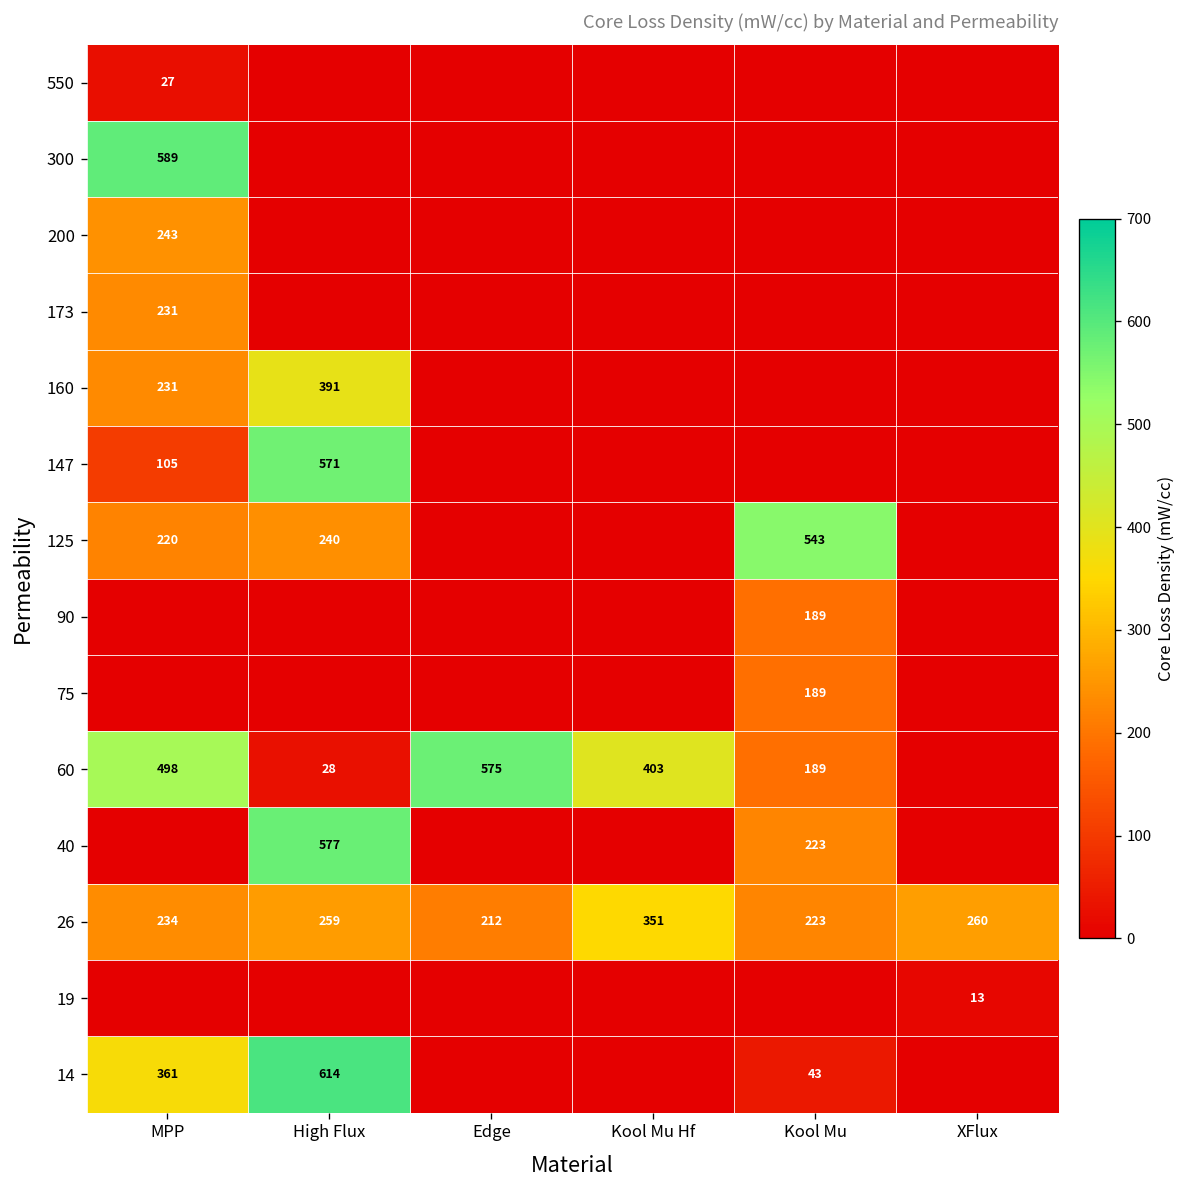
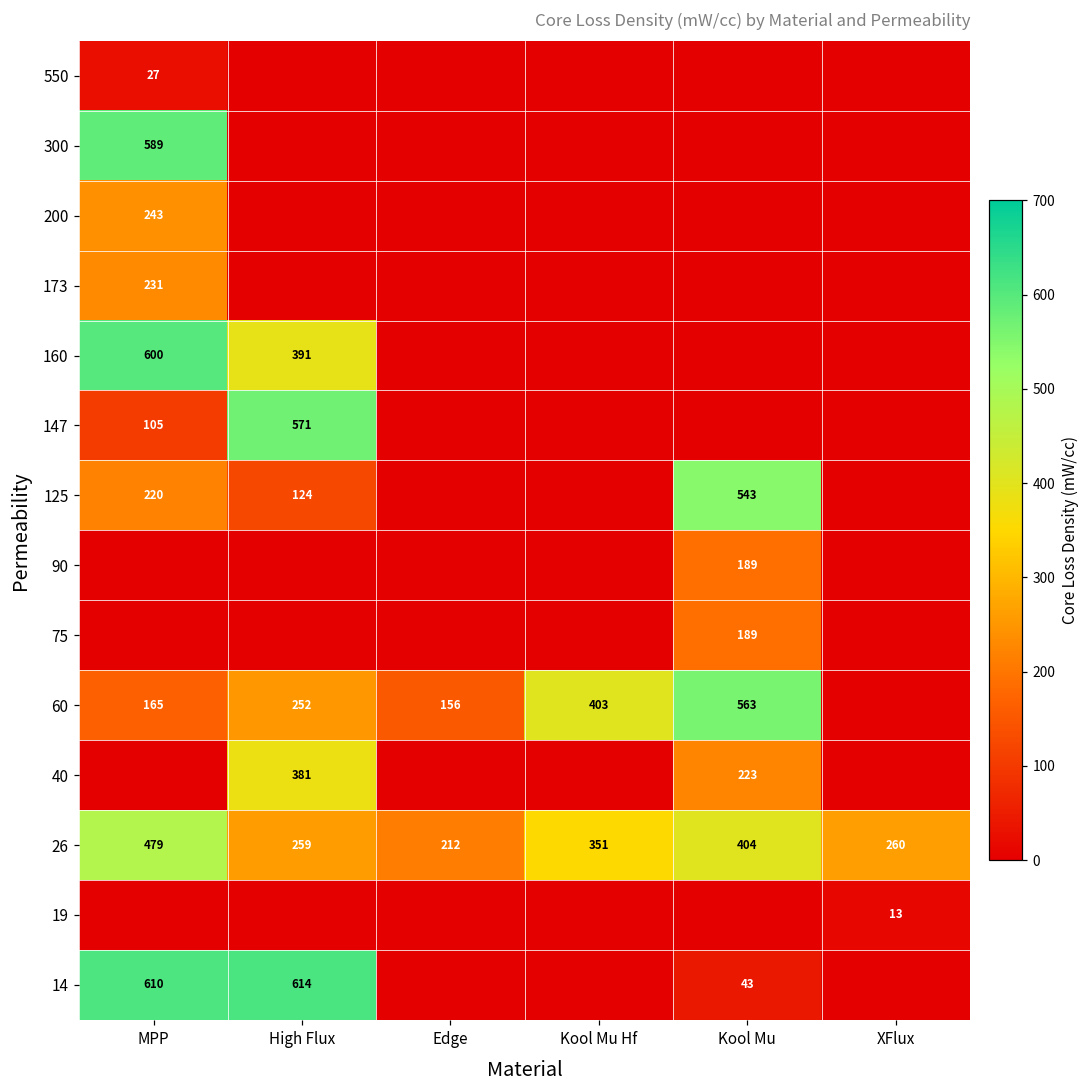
160, MPP: 231 -> 600
125, High Flux: 240 -> 124
60, MPP: 498 -> 165
60, High Flux: 28 -> 252
60, Edge: 575 -> 156
60, Kool Mu: 189 -> 563
40, High Flux: 577 -> 381
26, MPP: 234 -> 479
26, Kool Mu: 223 -> 404
14, MPP: 361 -> 610
